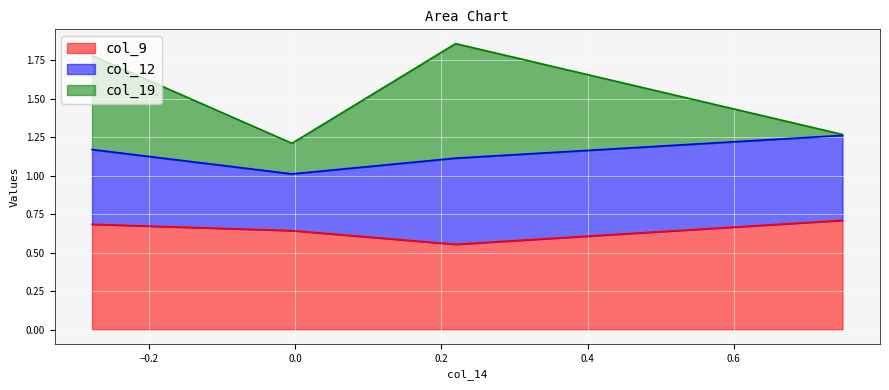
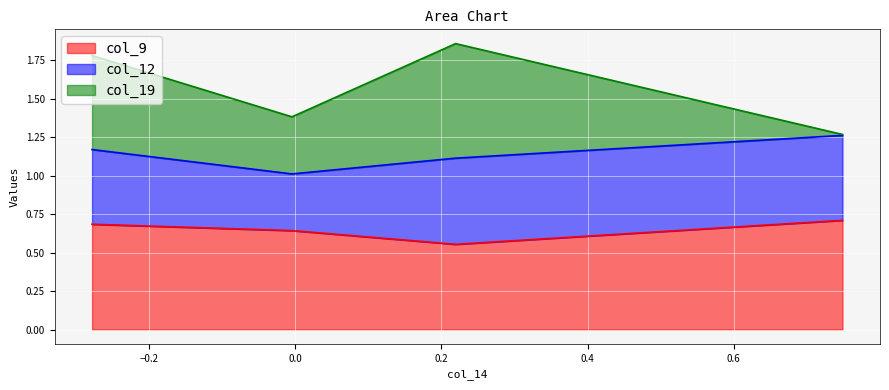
col_19, 0.0: 0.20 -> 0.37
